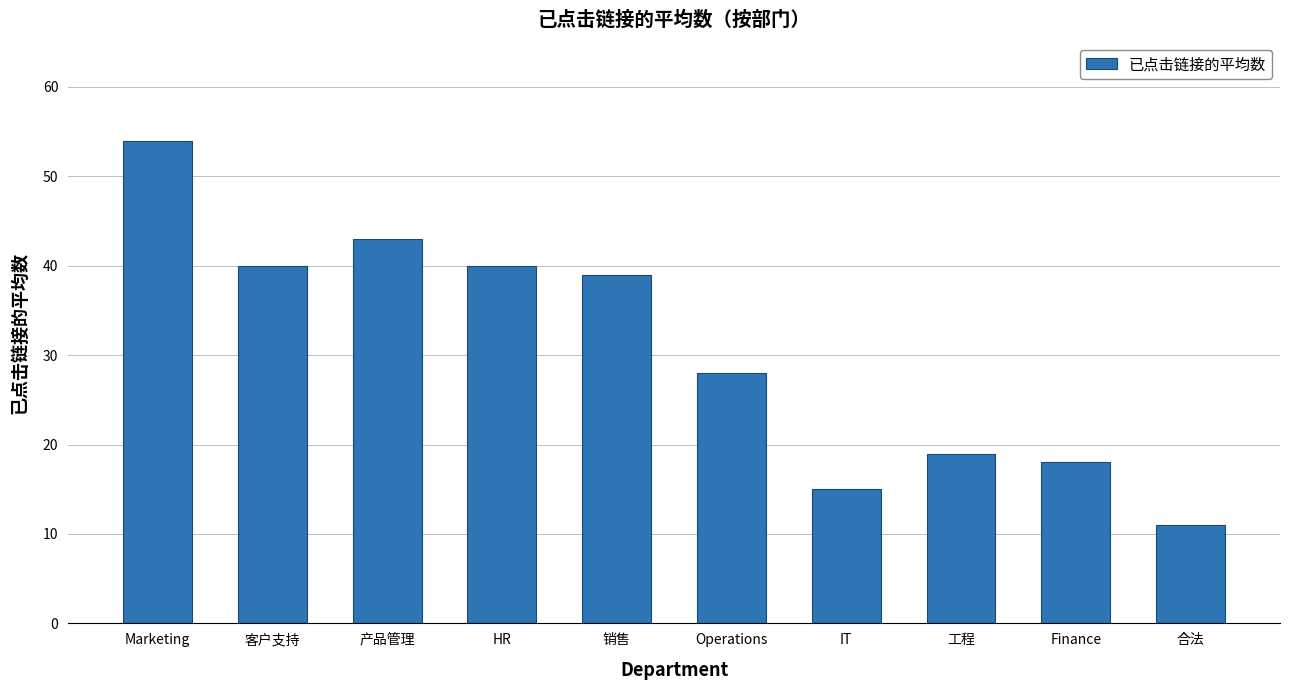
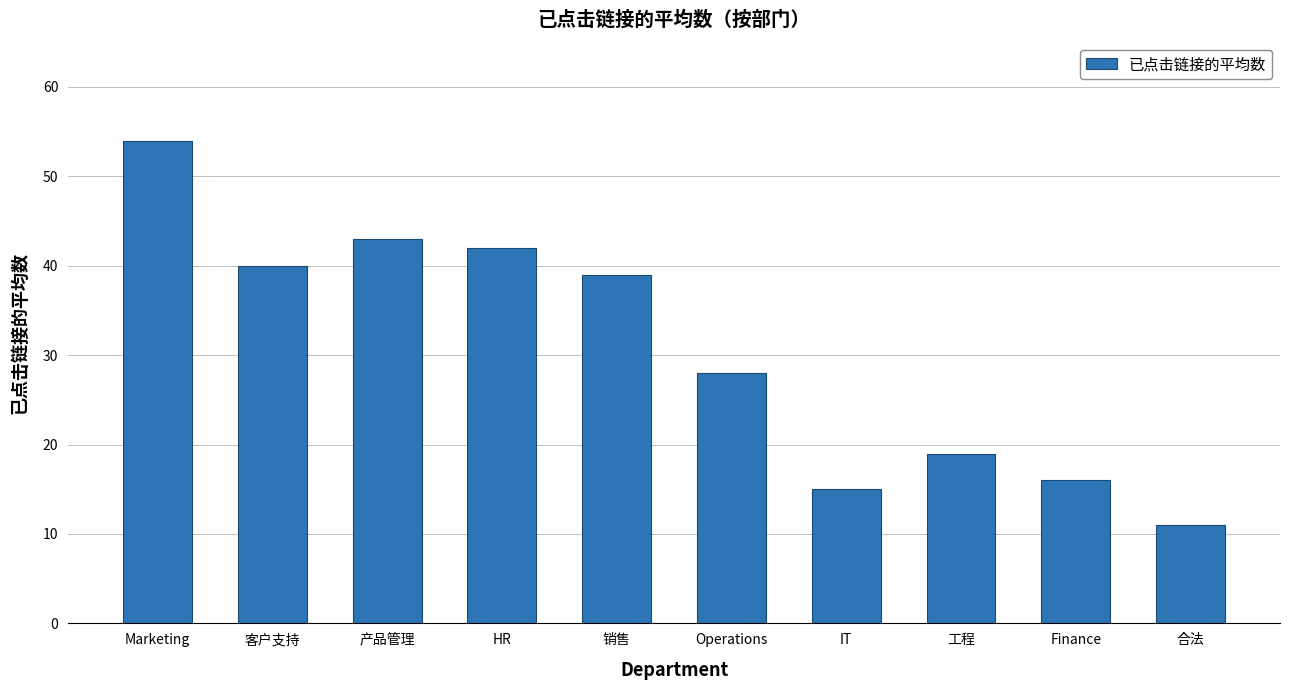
HR: 40 -> 42
Finance: 18 -> 16
